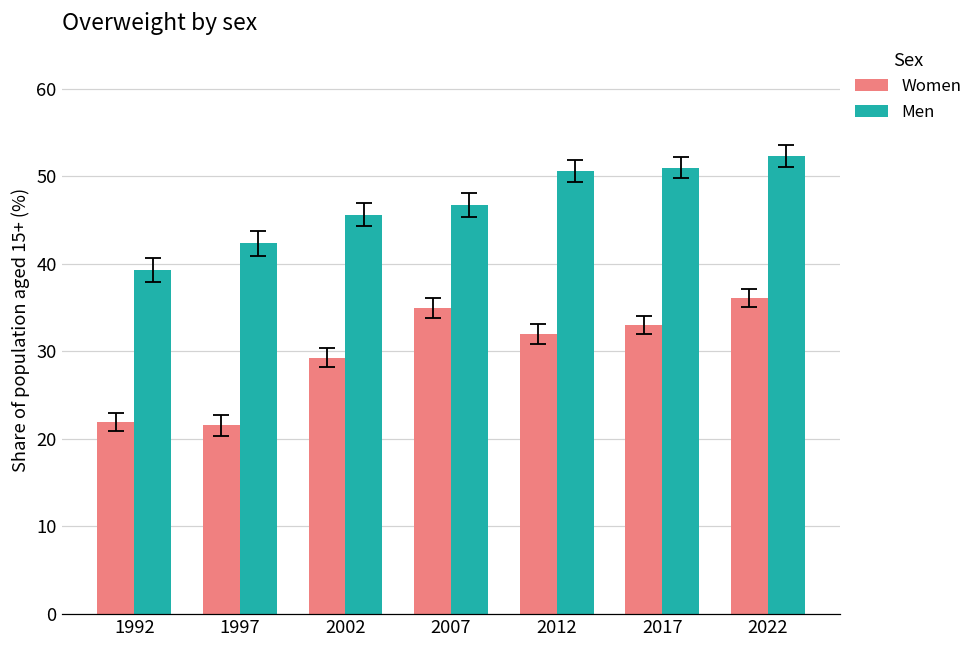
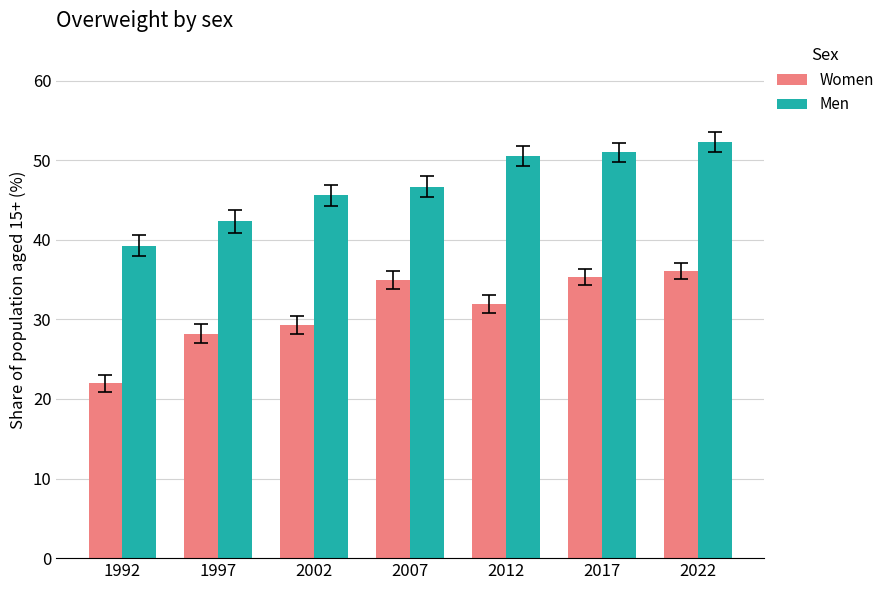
Women, 1997: 22 -> 28
Women, 2017: 33 -> 35
